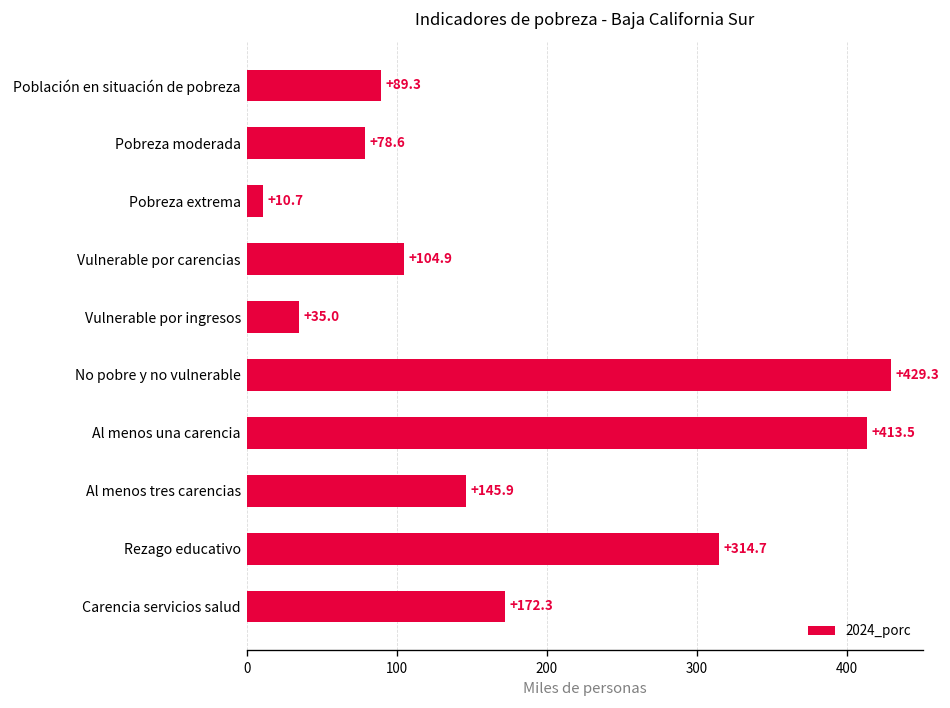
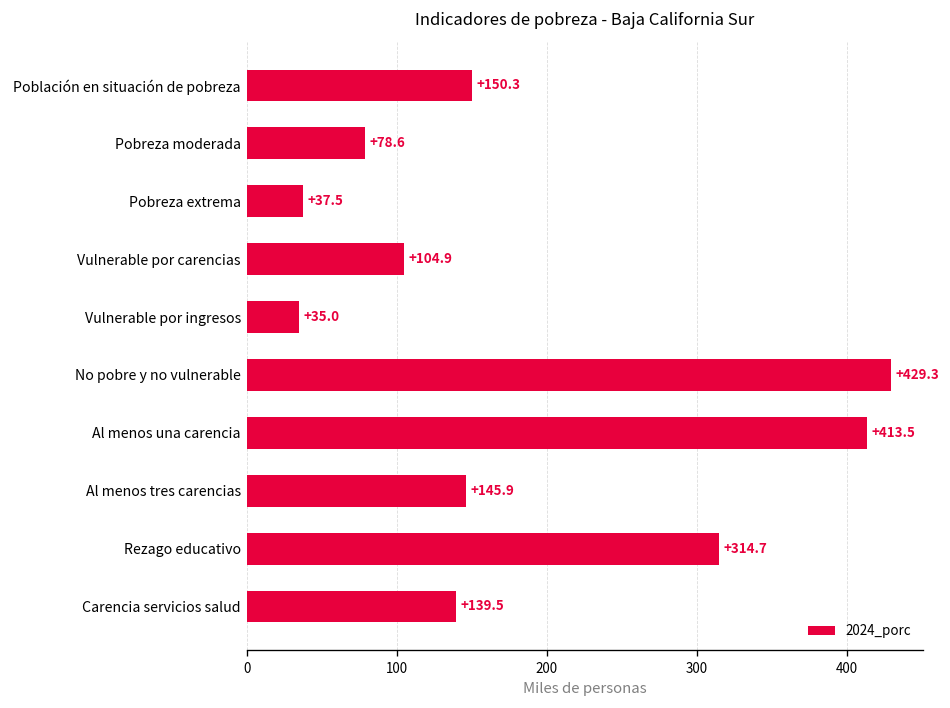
Población en situación de pobreza: +89.3 -> +150.3
Pobreza extrema: +10.7 -> +37.5
Carencia servicios salud: +172.3 -> +139.5
